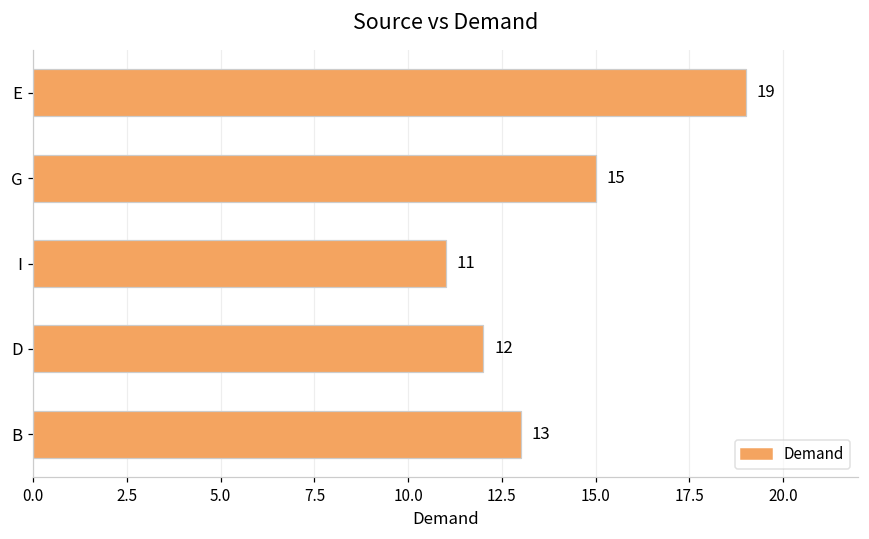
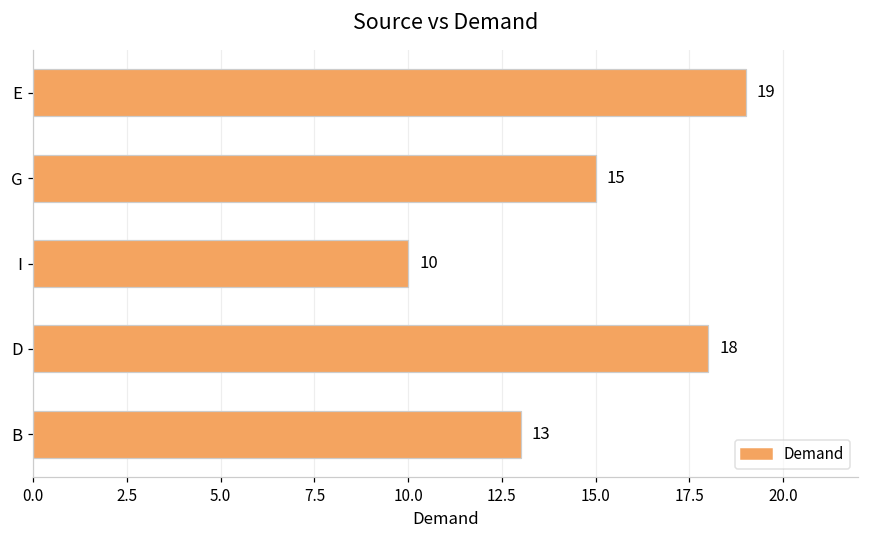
I: 11 -> 10
D: 12 -> 18
